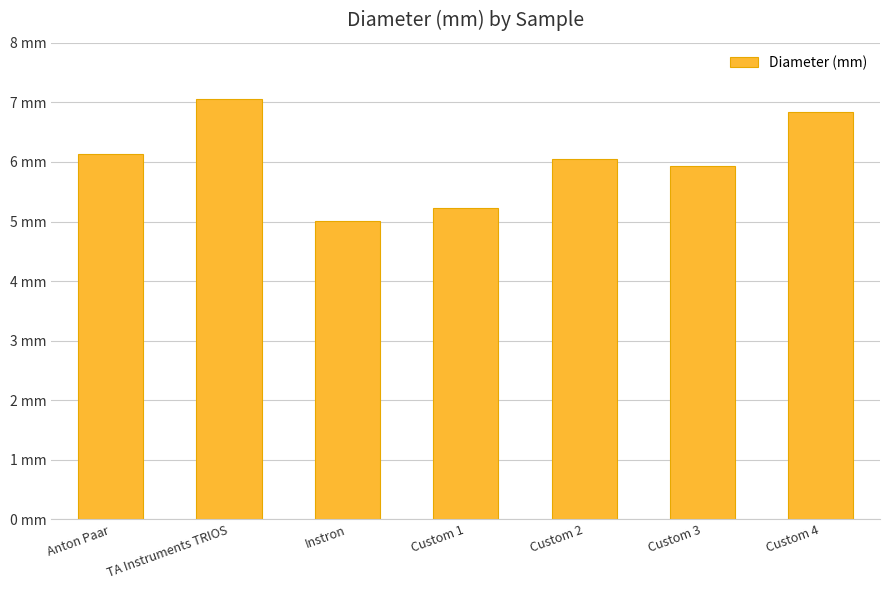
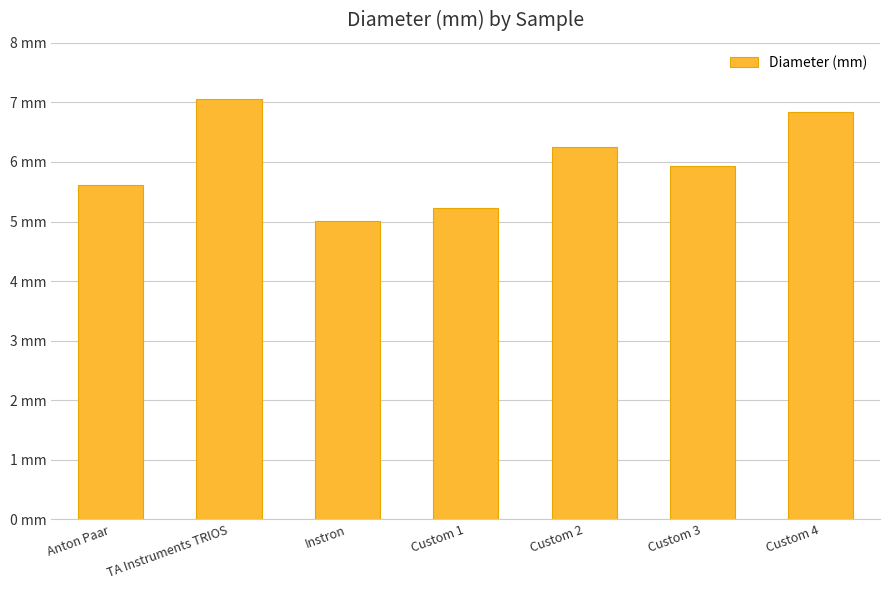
Anton Paar: 6.1 mm -> 5.6 mm
Custom 2: 6.1 mm -> 6.3 mm
